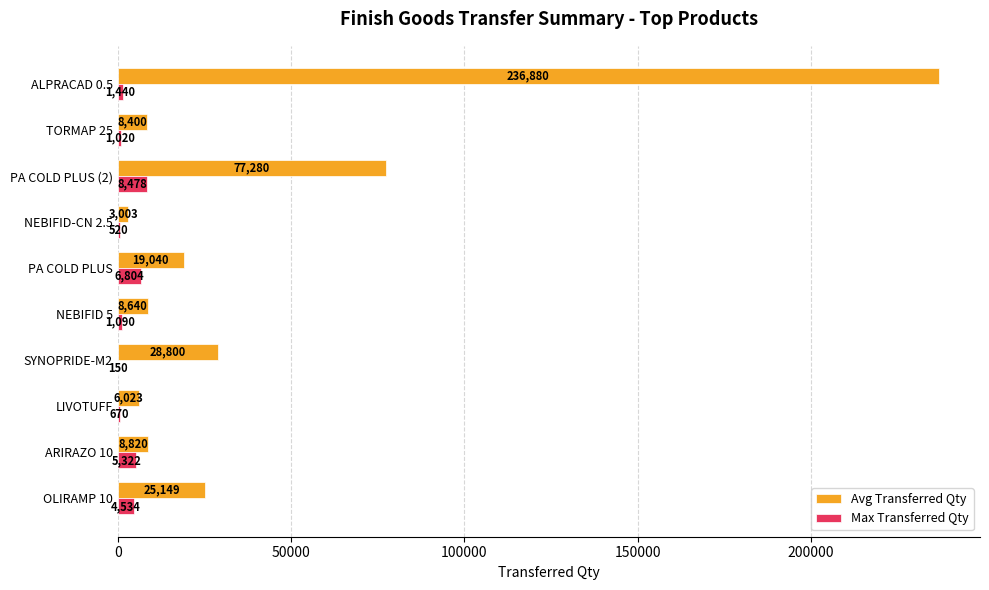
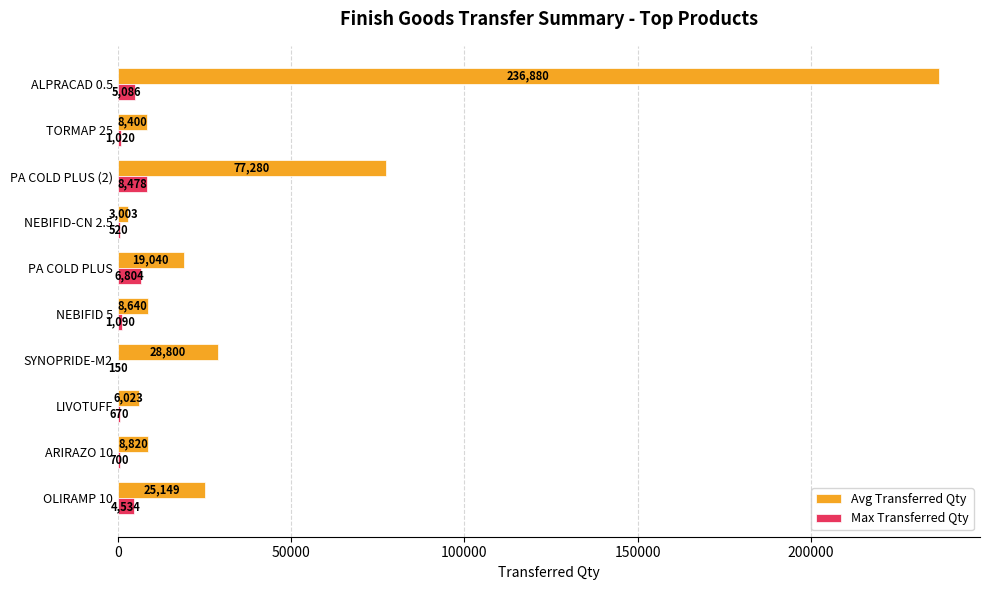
Max Transferred Qty, ALPRACAD 0.5: 1,440 -> 5,086
Max Transferred Qty, ARIRAZO 10: 5,322 -> 700
